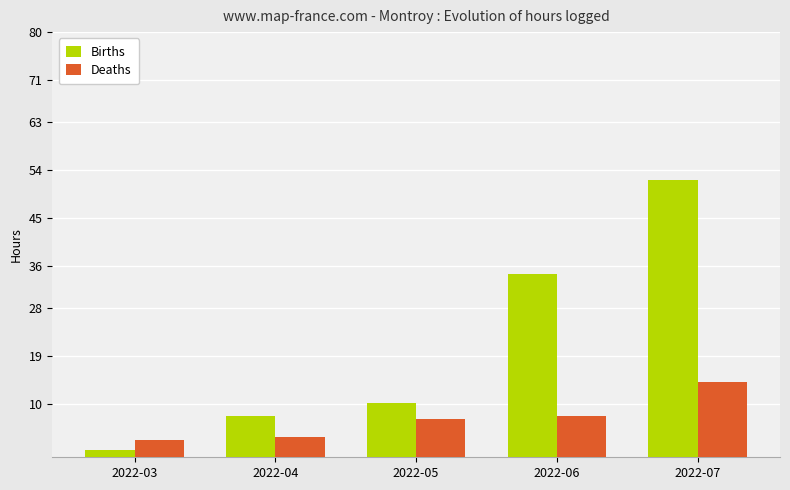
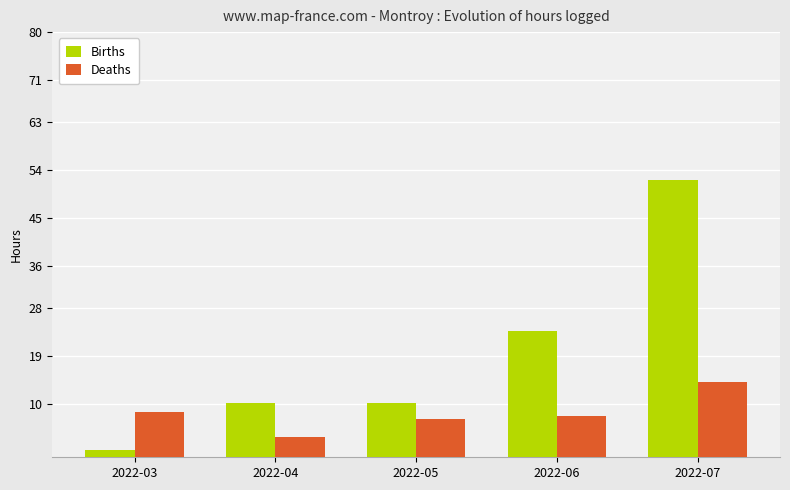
Deaths, 2022-03: 3 -> 9
Births, 2022-04: 8 -> 10
Births, 2022-06: 35 -> 24
